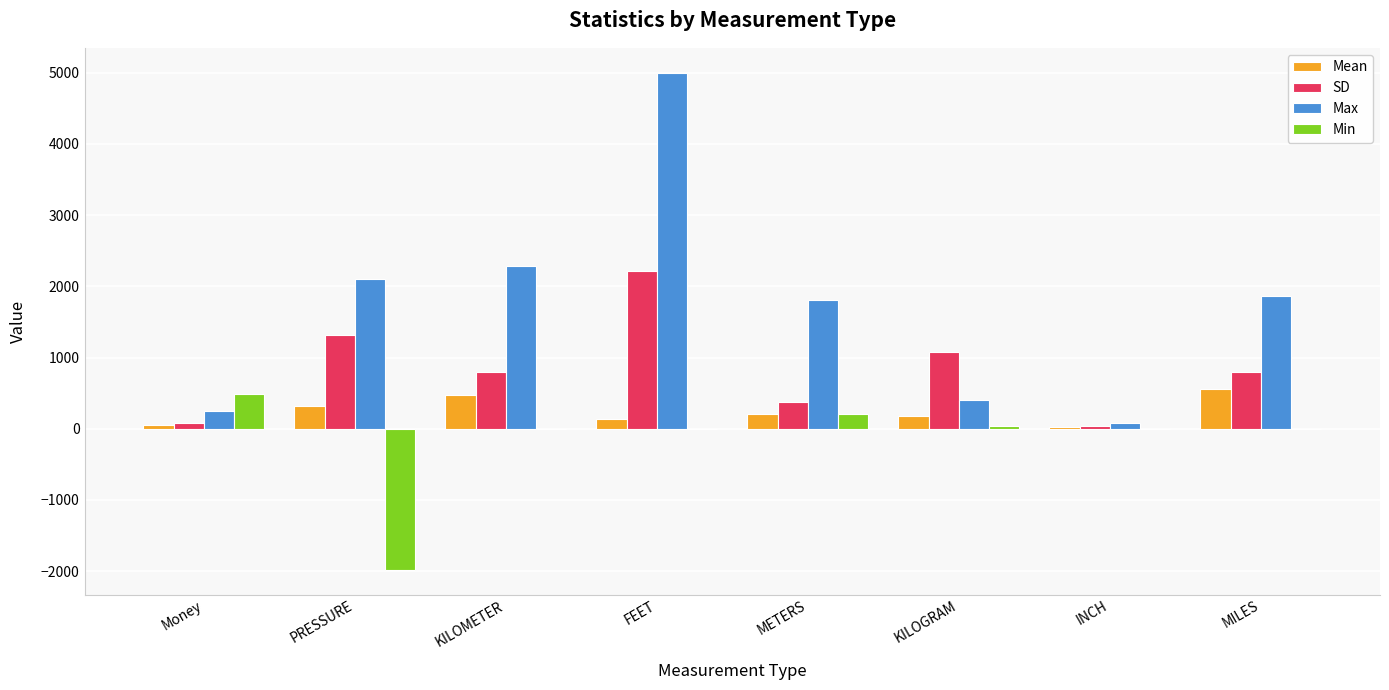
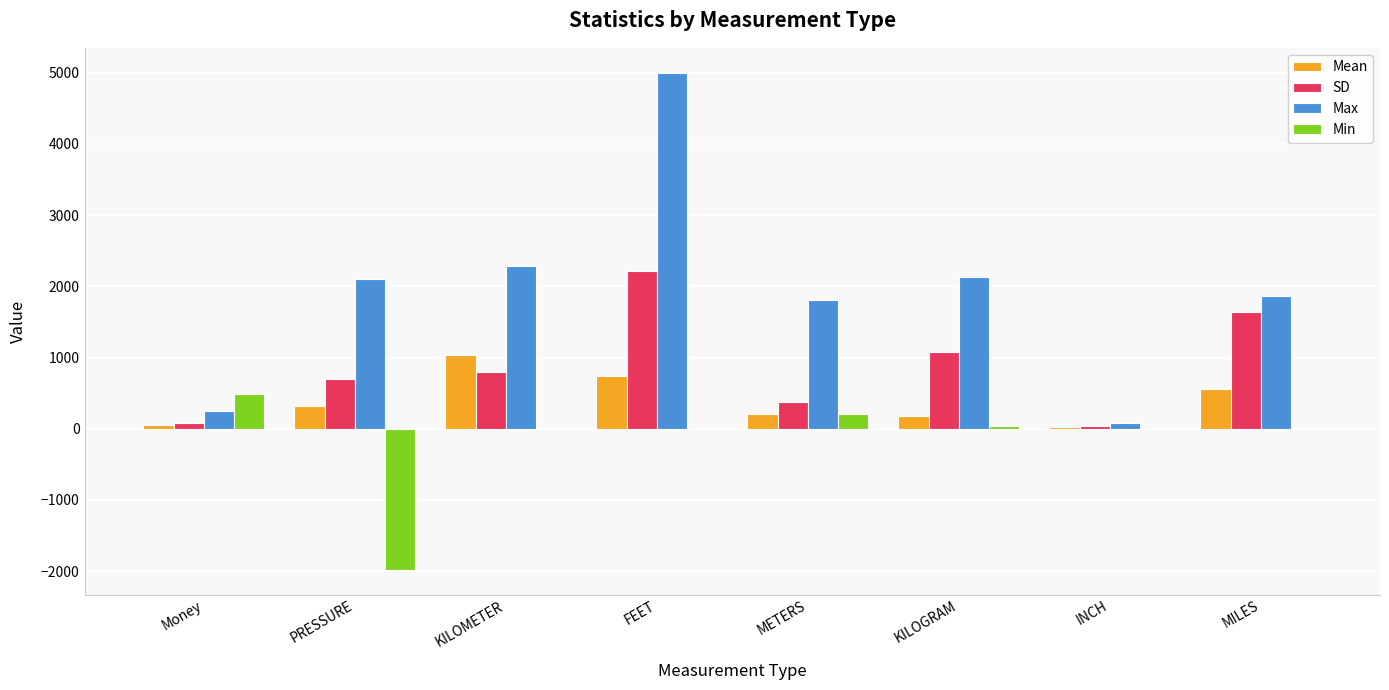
SD, PRESSURE: 1300 -> 700
Mean, KILOMETER: 500 -> 1000
Mean, FEET: 100 -> 700
Max, KILOGRAM: 400 -> 2100
SD, MILES: 800 -> 1600
